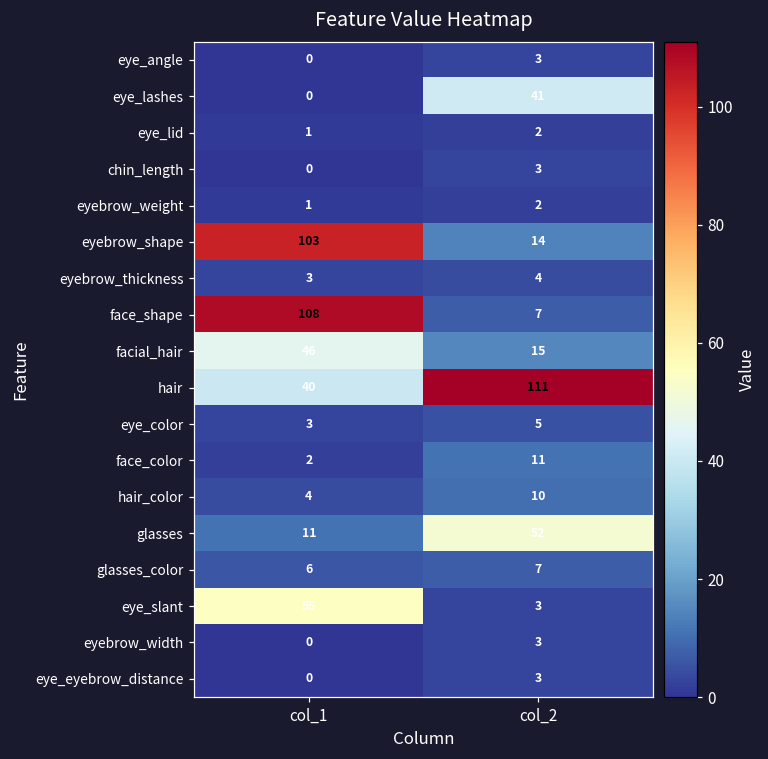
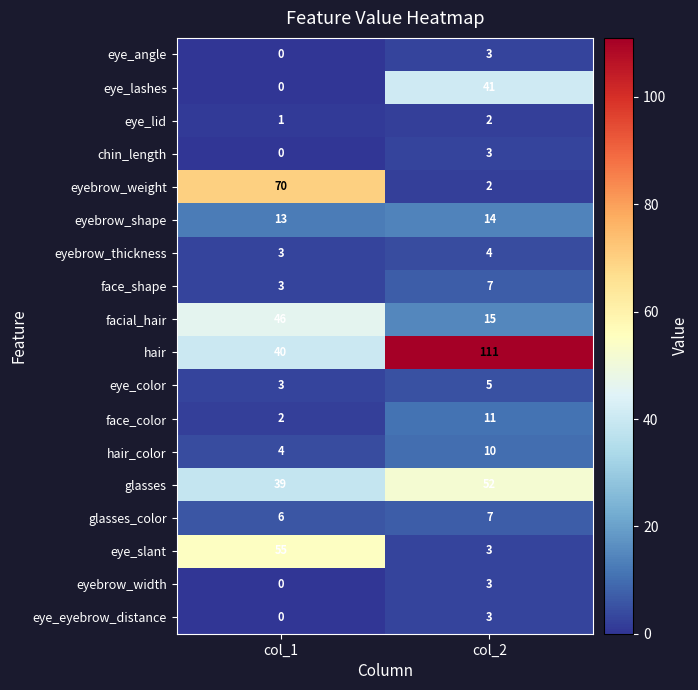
eyebrow_weight, col_1: 1 -> 70
eyebrow_shape, col_1: 103 -> 13
face_shape, col_1: 108 -> 3
glasses, col_1: 11 -> 39
